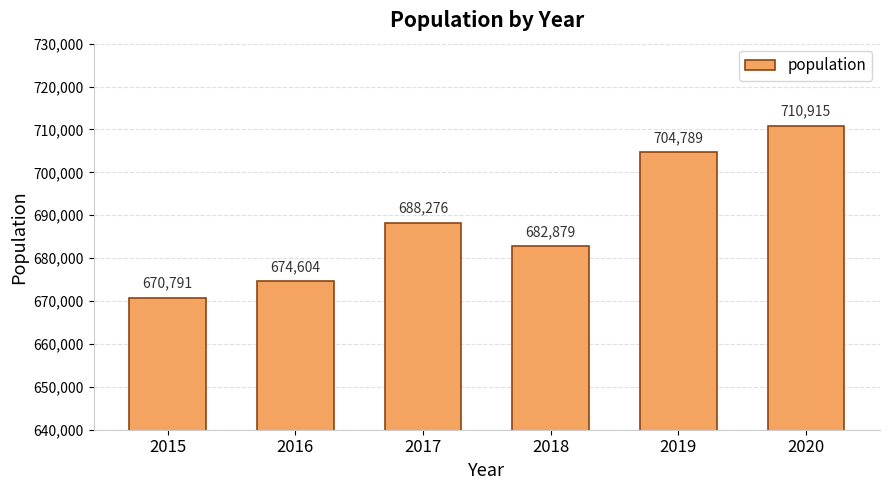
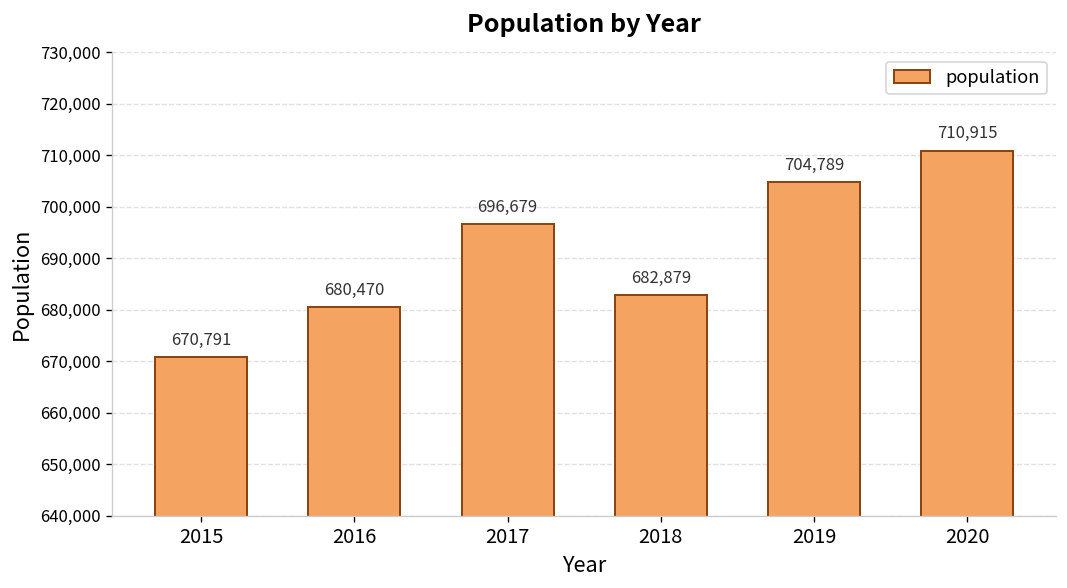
2016: 674,604 -> 680,470
2017: 688,276 -> 696,679
